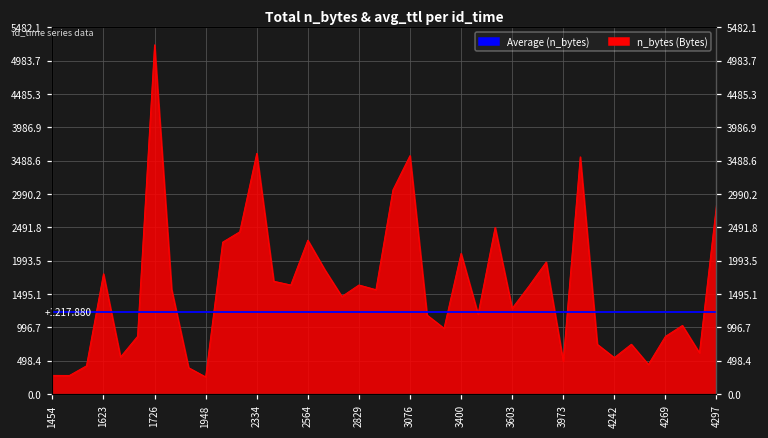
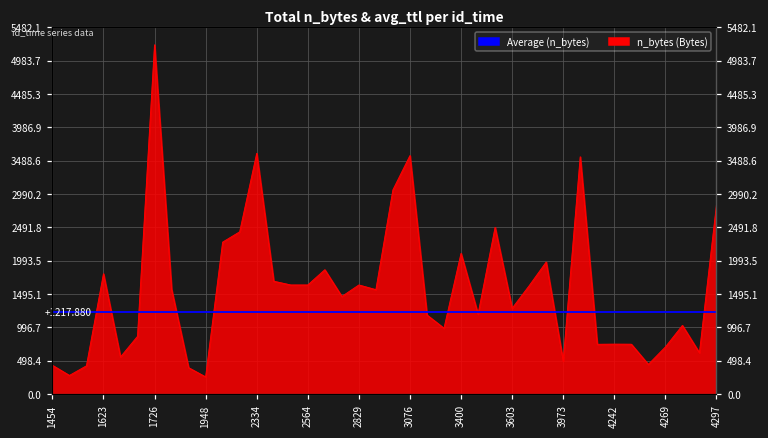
n_bytes (Bytes), 1454: 300 -> 400
n_bytes (Bytes), 2564: 2300 -> 1600
n_bytes (Bytes), 4242: 500 -> 700
n_bytes (Bytes), 4269: 900 -> 700
